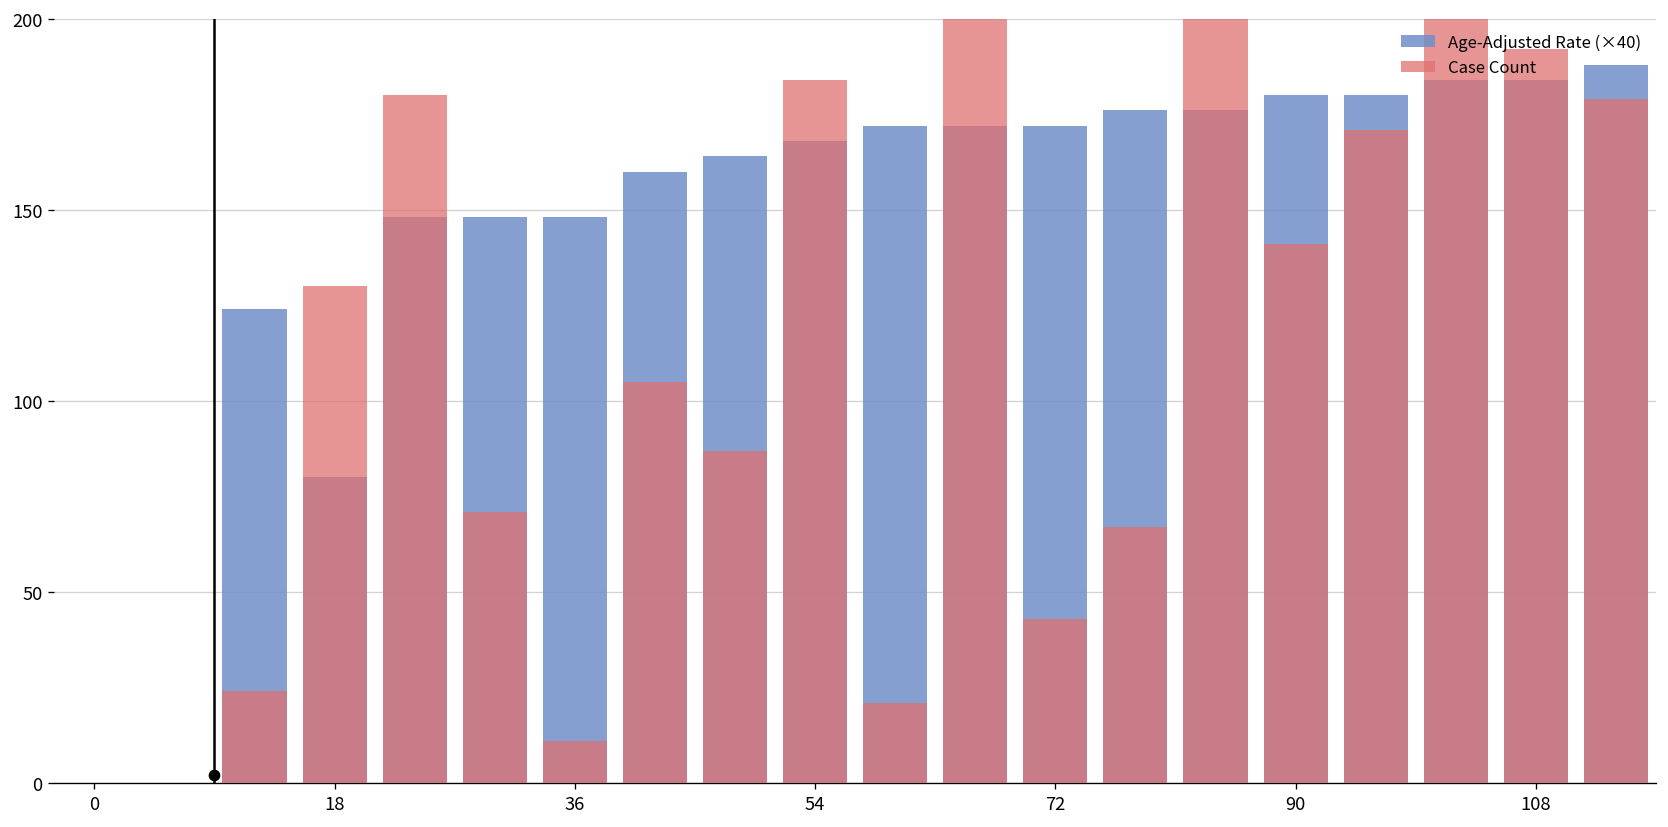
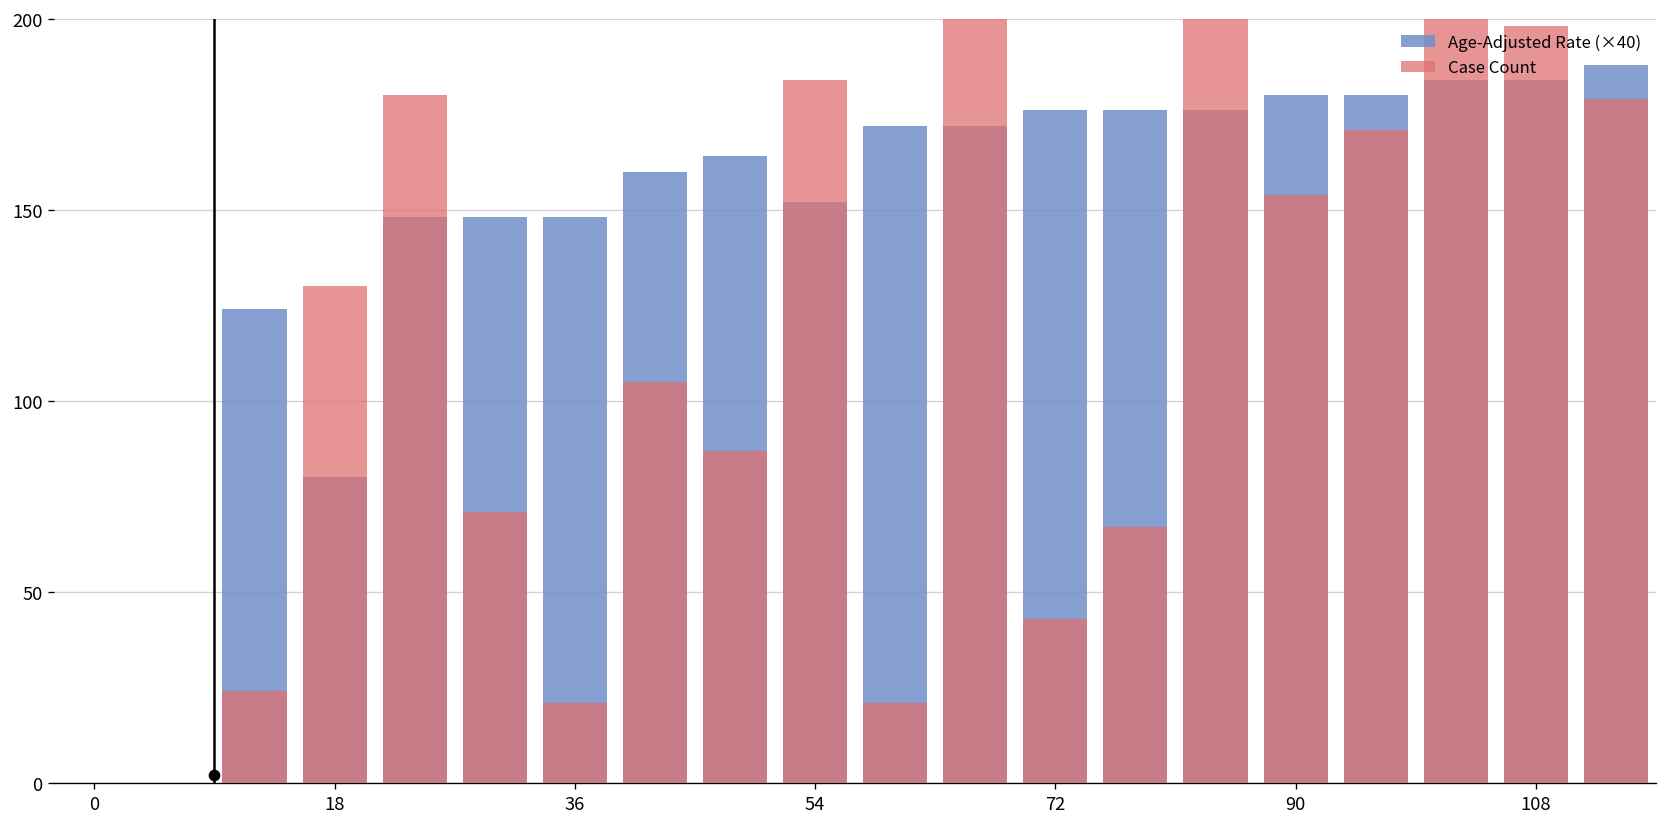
Case Count, 36: 11 -> 21
Age-Adjusted Rate (×40), 54: 168 -> 152
Age-Adjusted Rate (×40), 72: 172 -> 176
Case Count, 90: 141 -> 154
Case Count, 108: 192 -> 198
